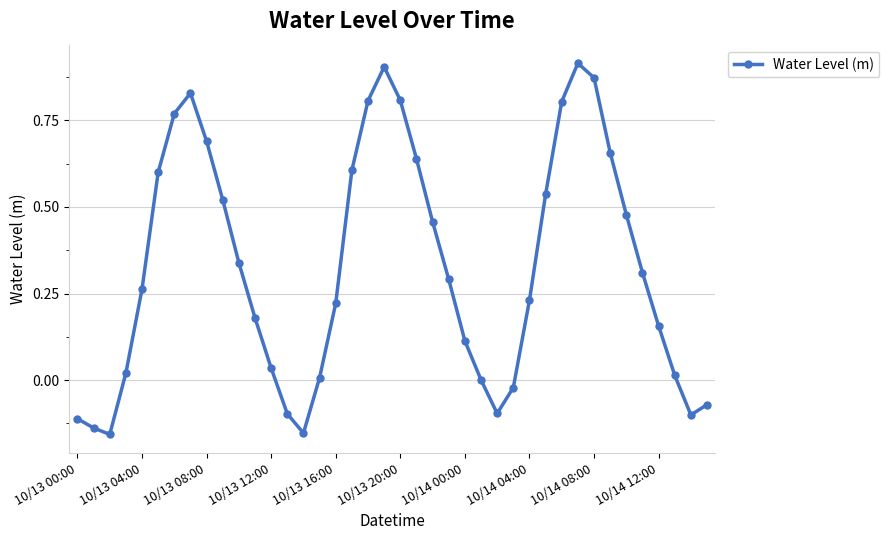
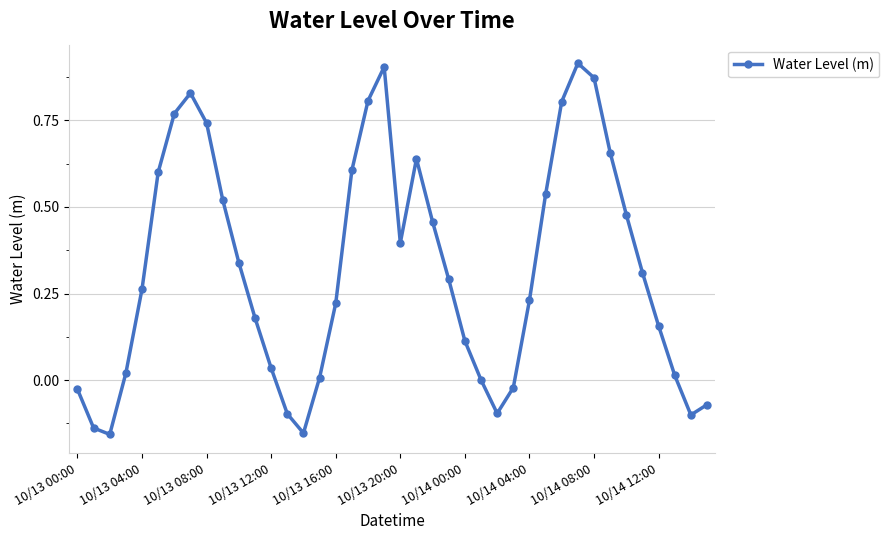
10/13 00:00: -0.11 -> -0.03
10/13 08:00: 0.69 -> 0.74
10/13 20:00: 0.81 -> 0.40
